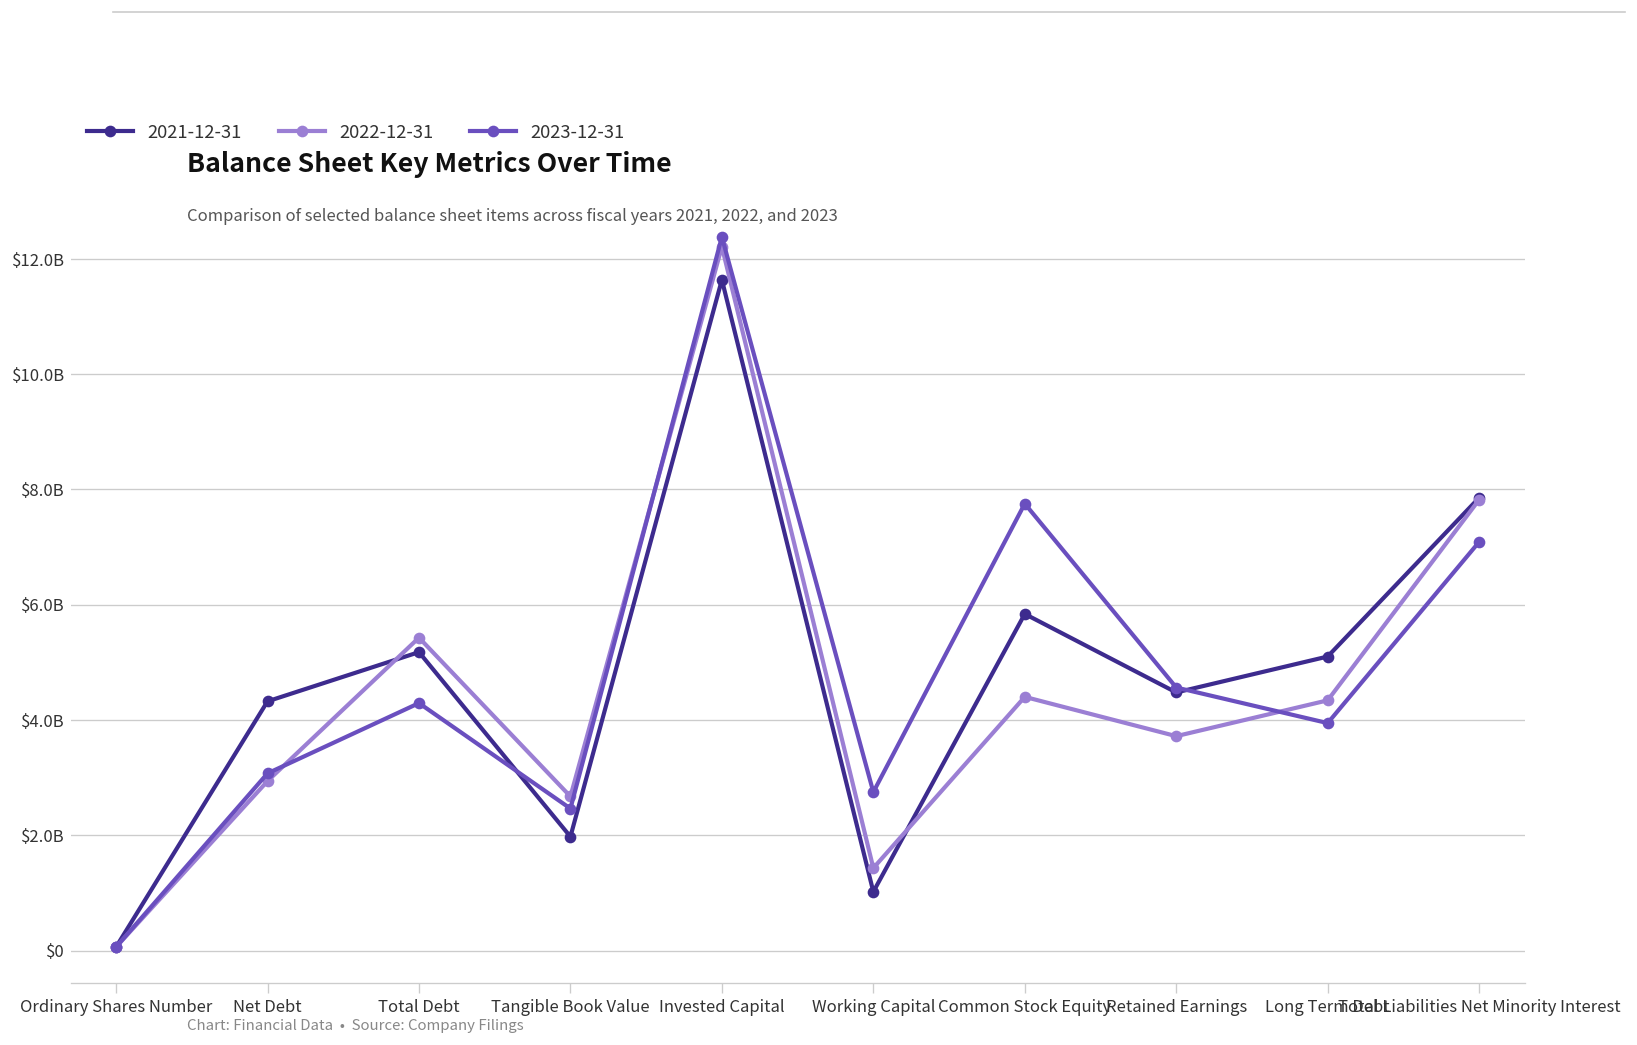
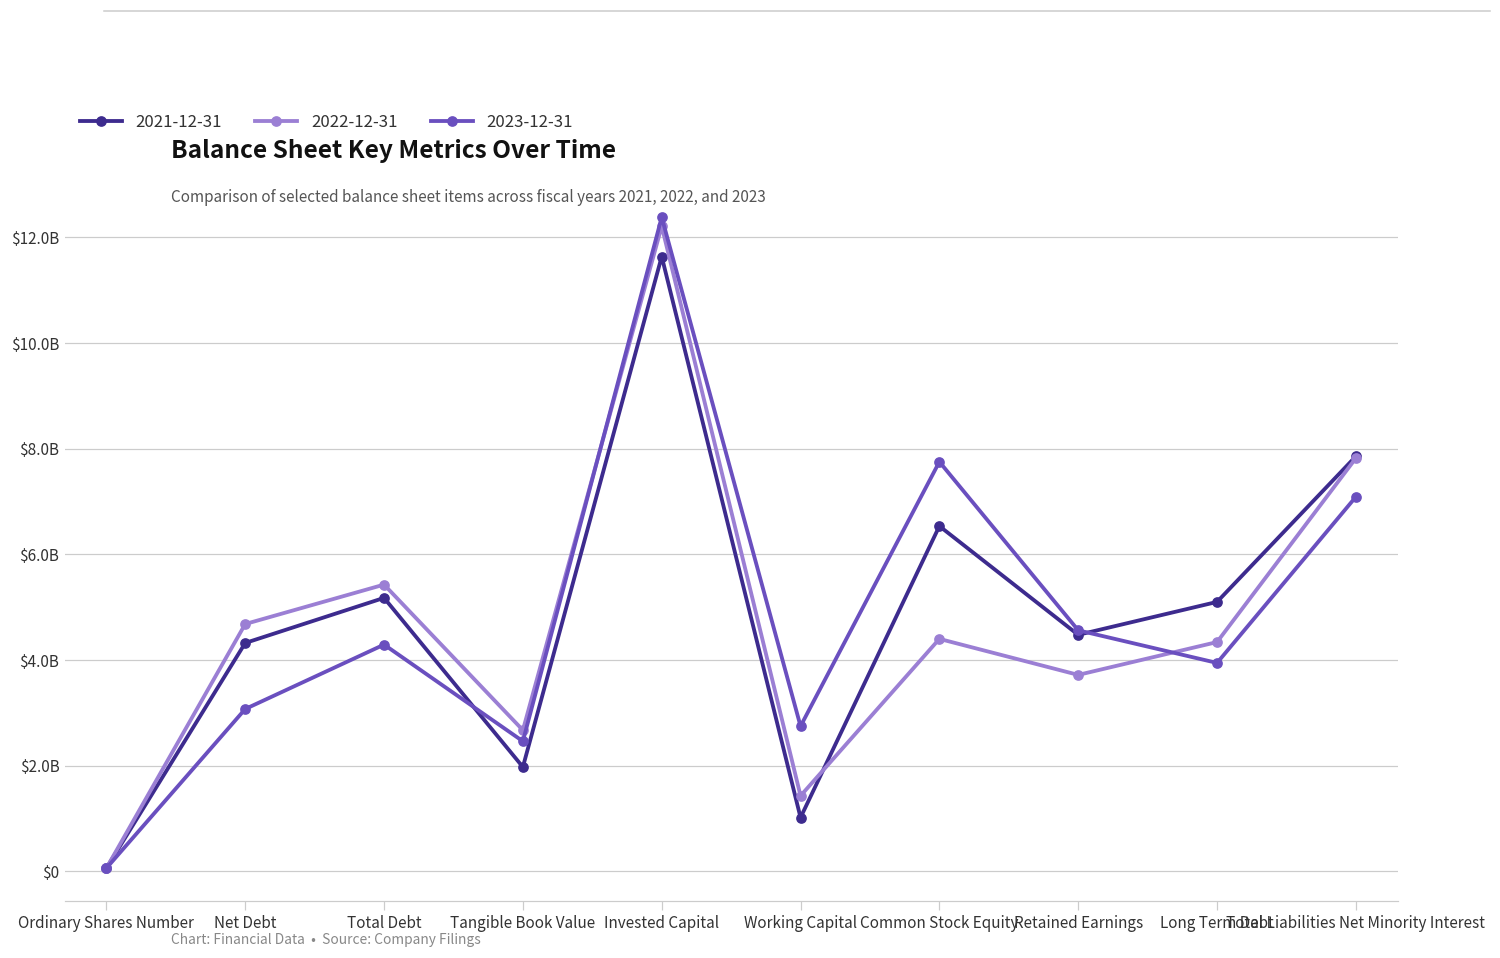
2022-12-31, Net Debt: $2900000000 -> $4700000000
2021-12-31, Common Stock Equity: $5800000000 -> $6500000000
